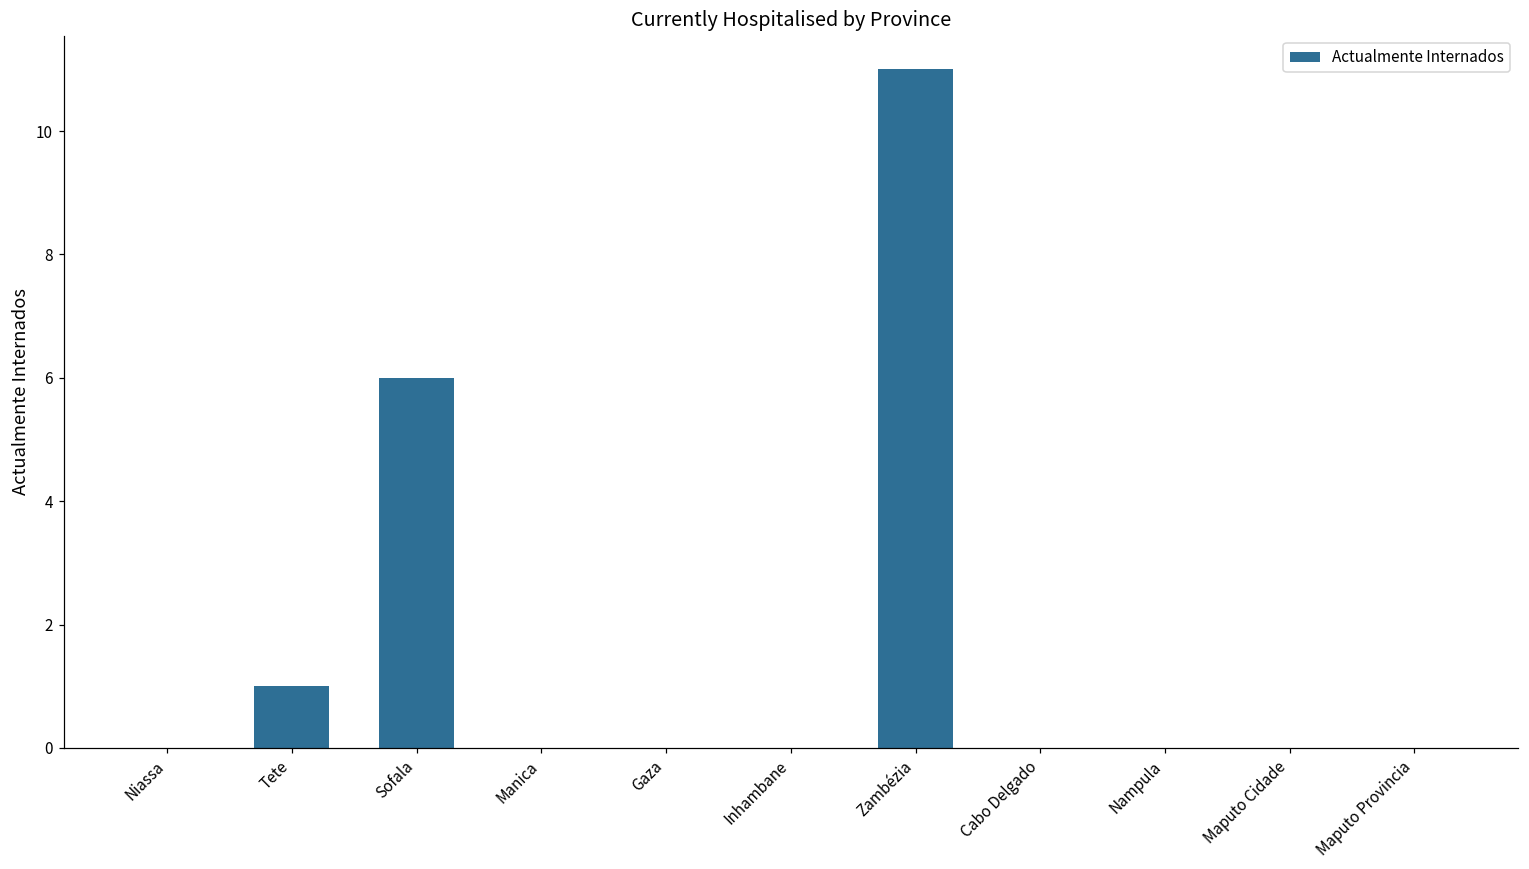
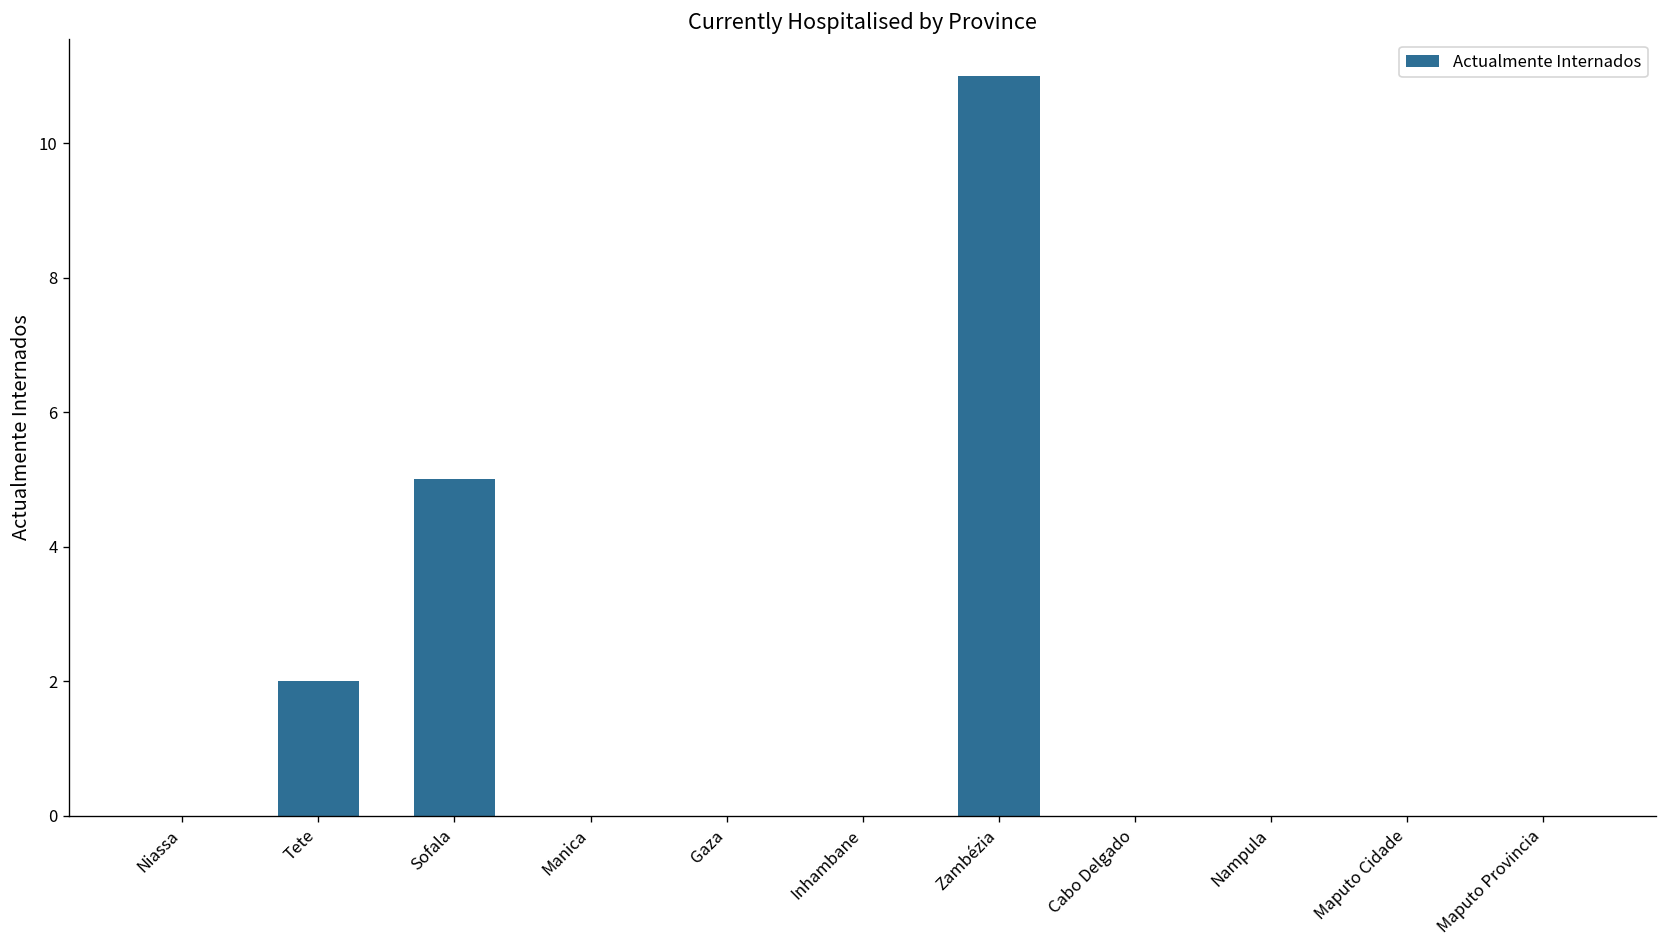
Tete: 1 -> 2
Sofala: 6 -> 5
